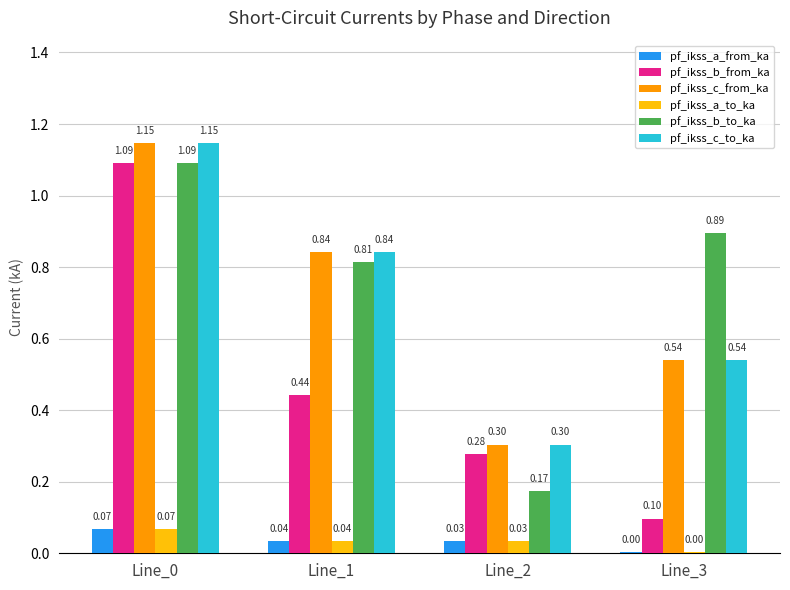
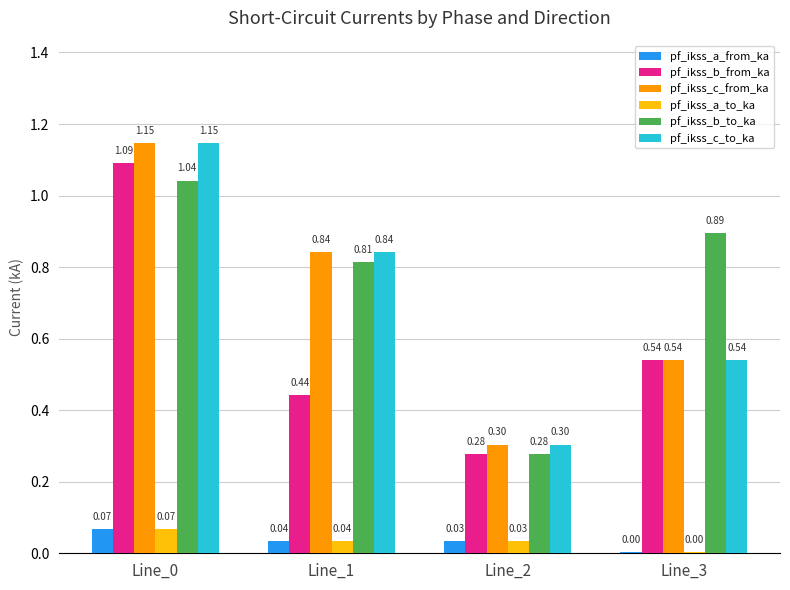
pf_ikss_b_to_ka, Line_0: 1.09 -> 1.04
pf_ikss_b_to_ka, Line_2: 0.17 -> 0.28
pf_ikss_b_from_ka, Line_3: 0.10 -> 0.54
